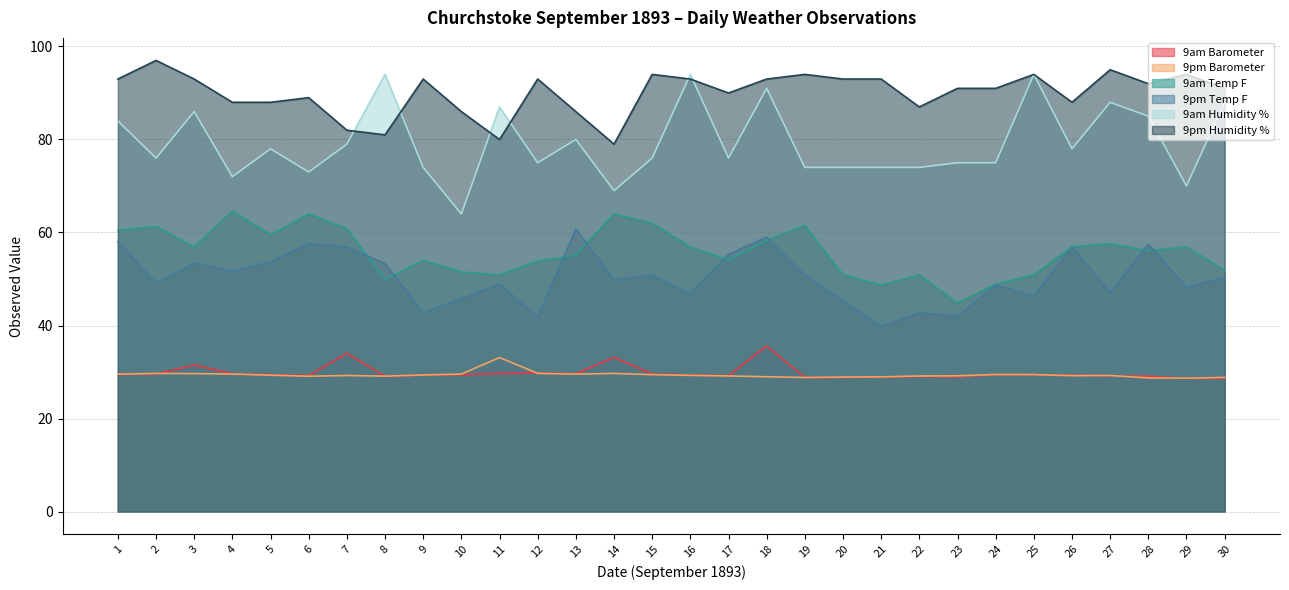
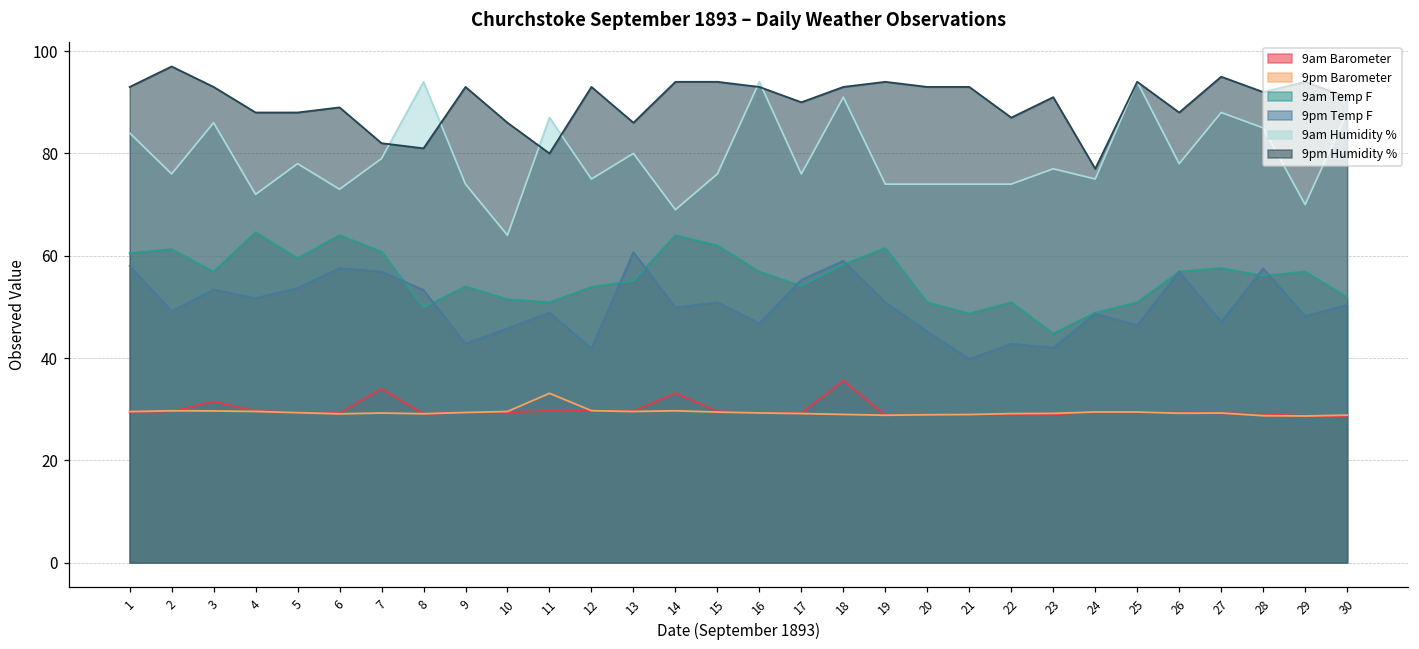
9pm Humidity %, 14: 79 -> 94
9am Humidity %, 23: 75 -> 77
9pm Humidity %, 24: 91 -> 77
